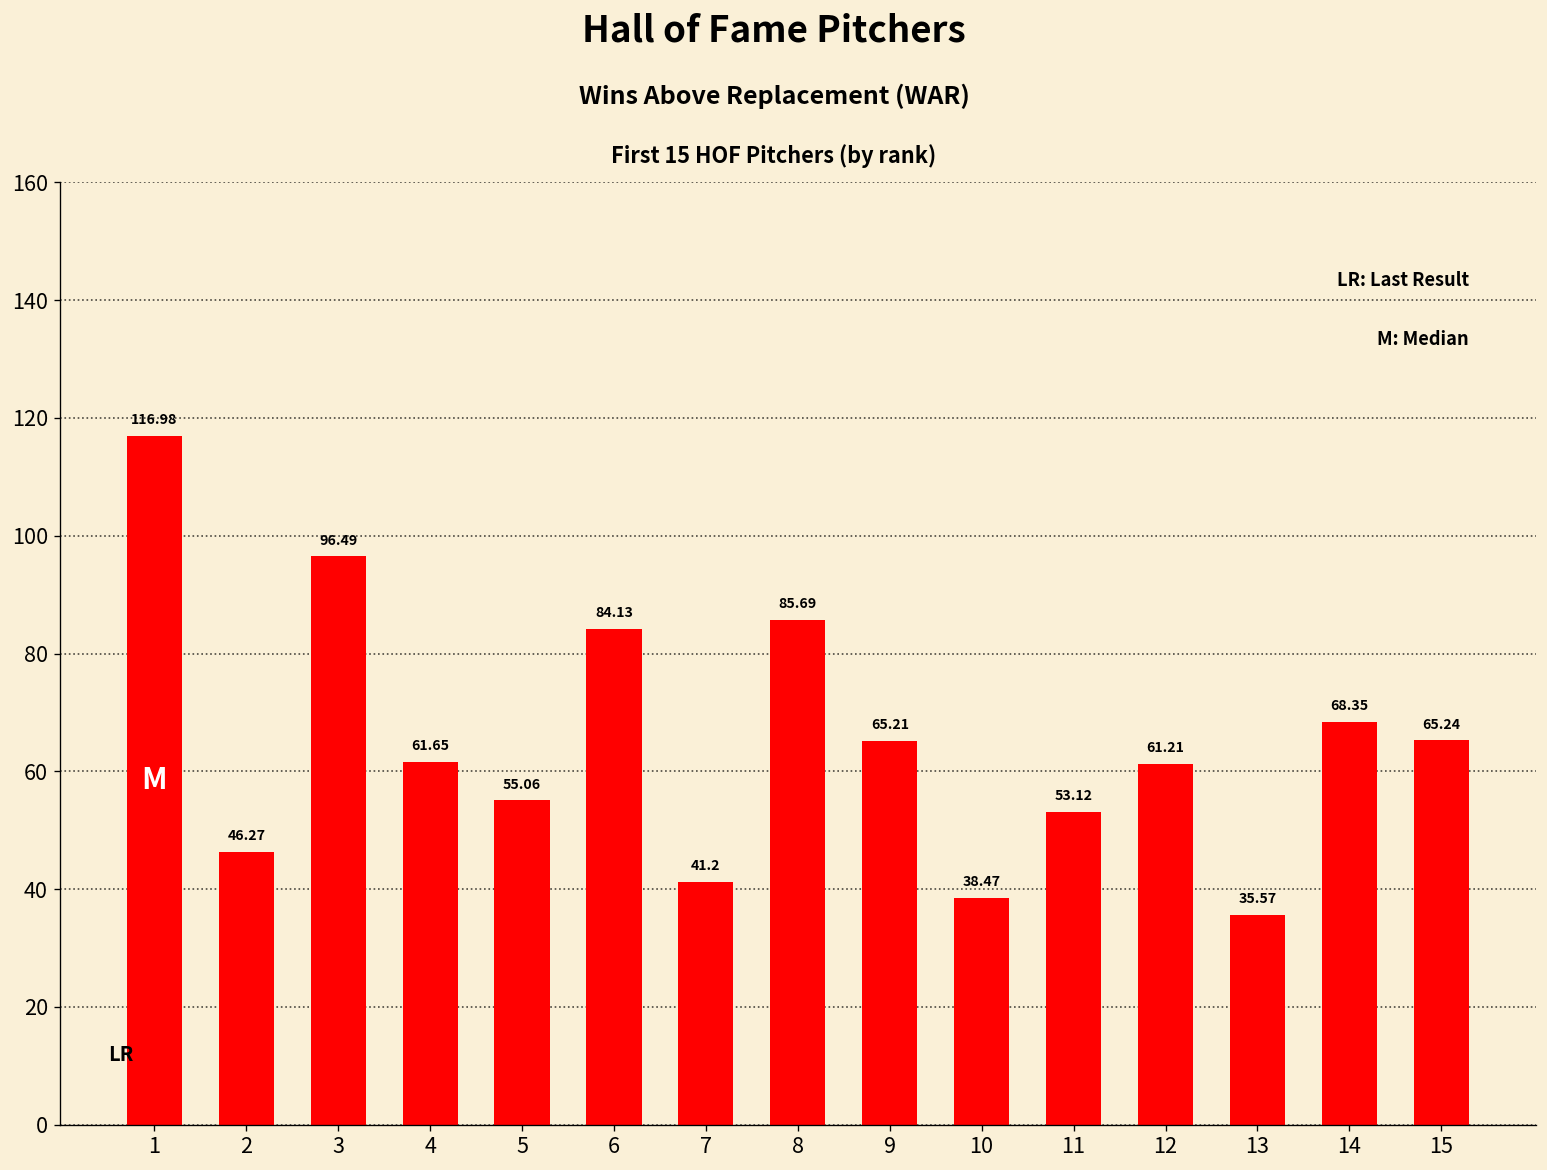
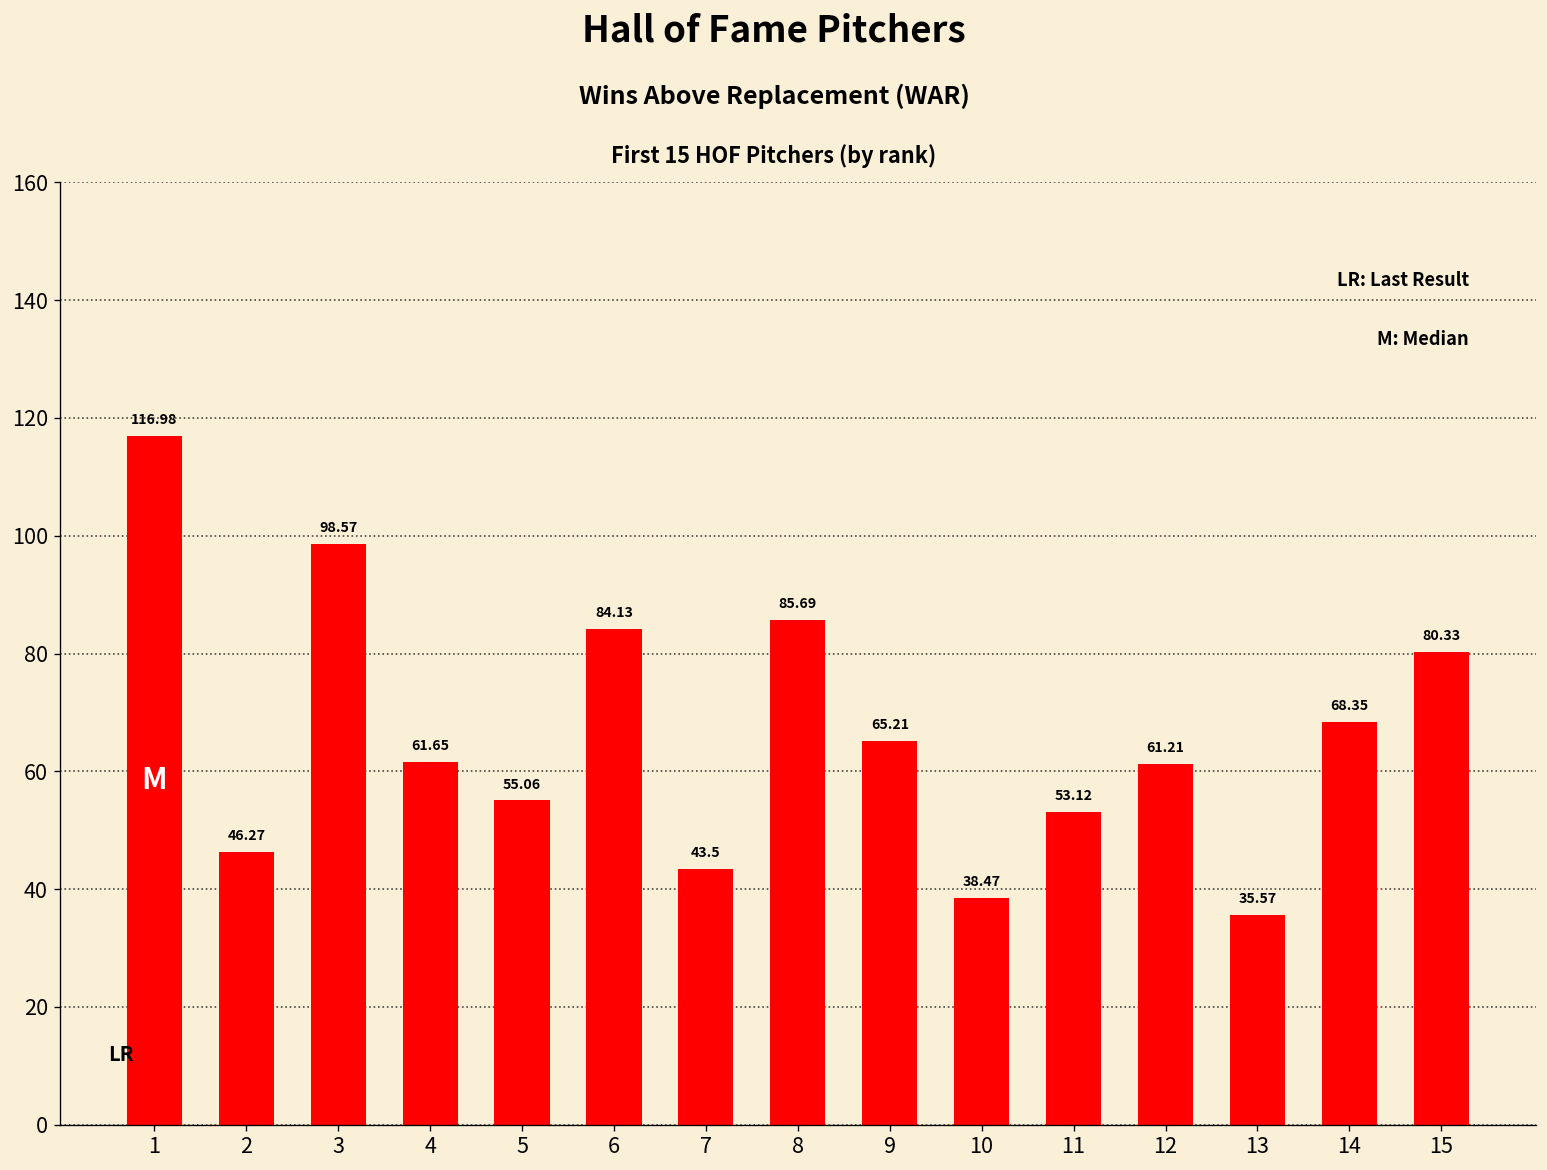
3: 96.49 -> 98.57
7: 41.2 -> 43.5
15: 65.24 -> 80.33
